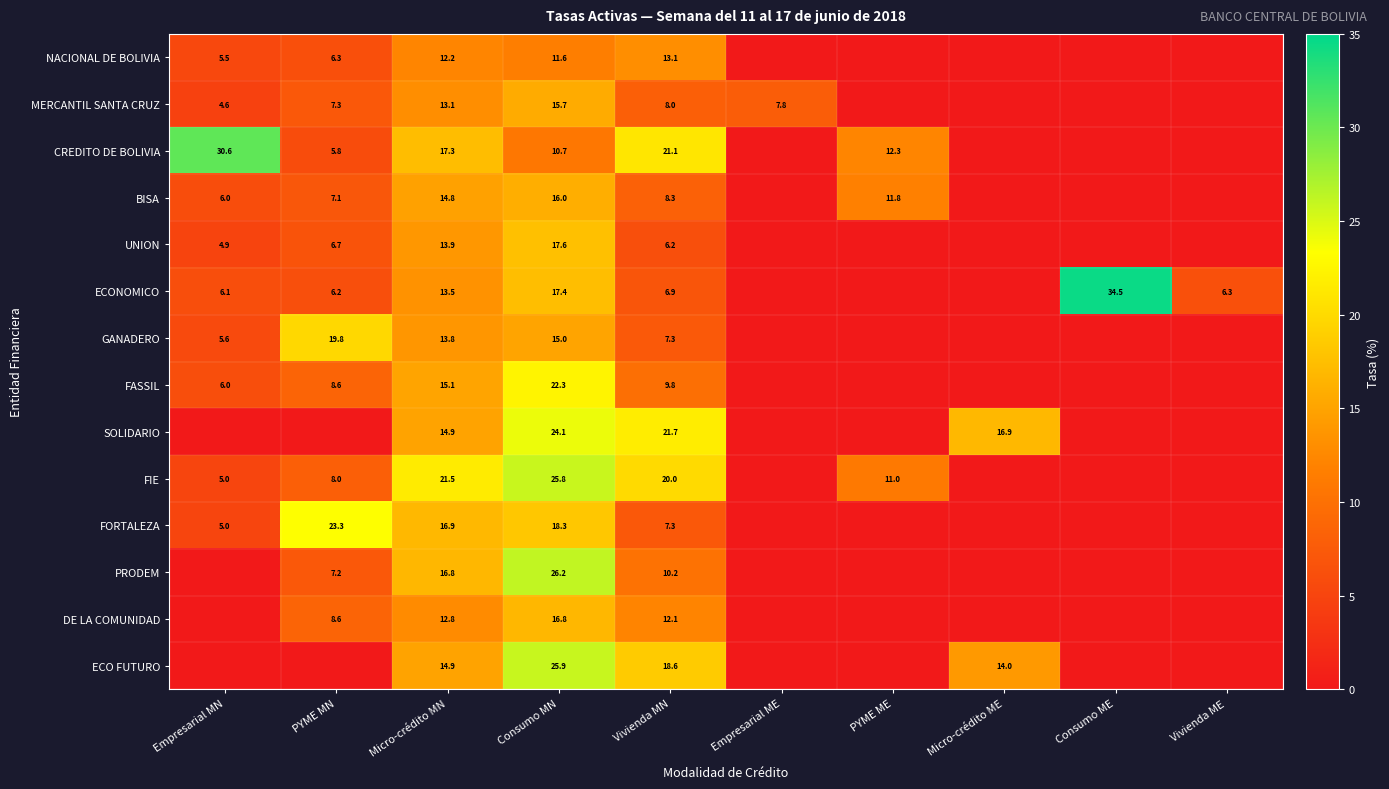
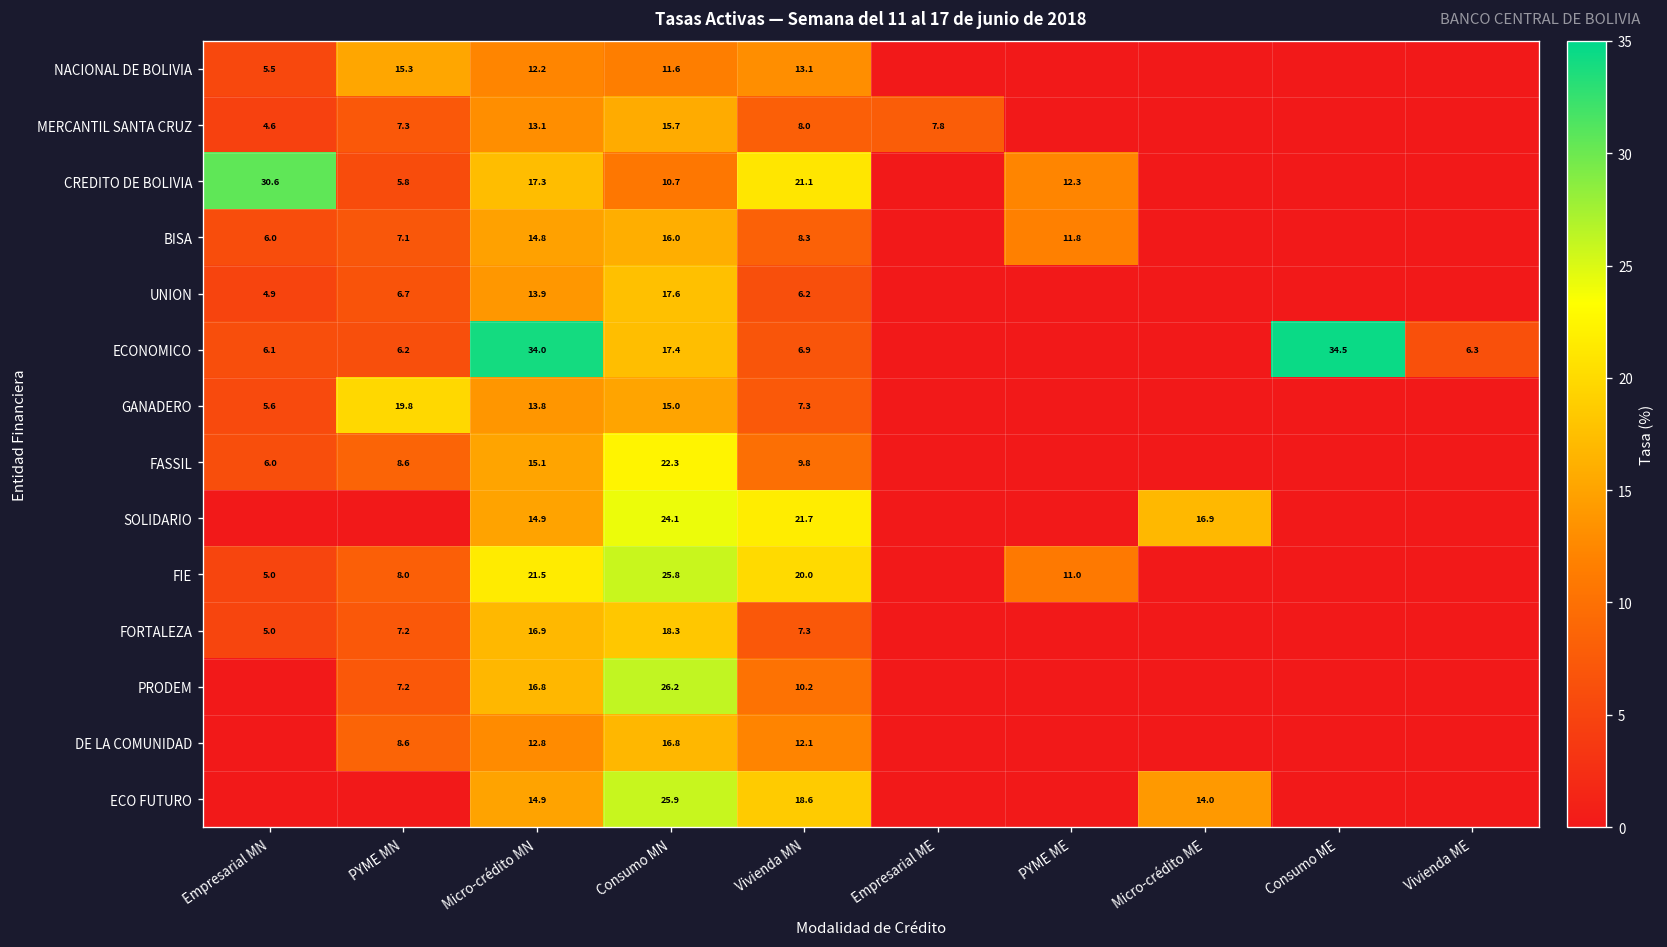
NACIONAL DE BOLIVIA, PYME MN: 6.3 -> 15.3
ECONOMICO, Micro-crédito MN: 13.5 -> 34.0
FORTALEZA, PYME MN: 23.3 -> 7.2
